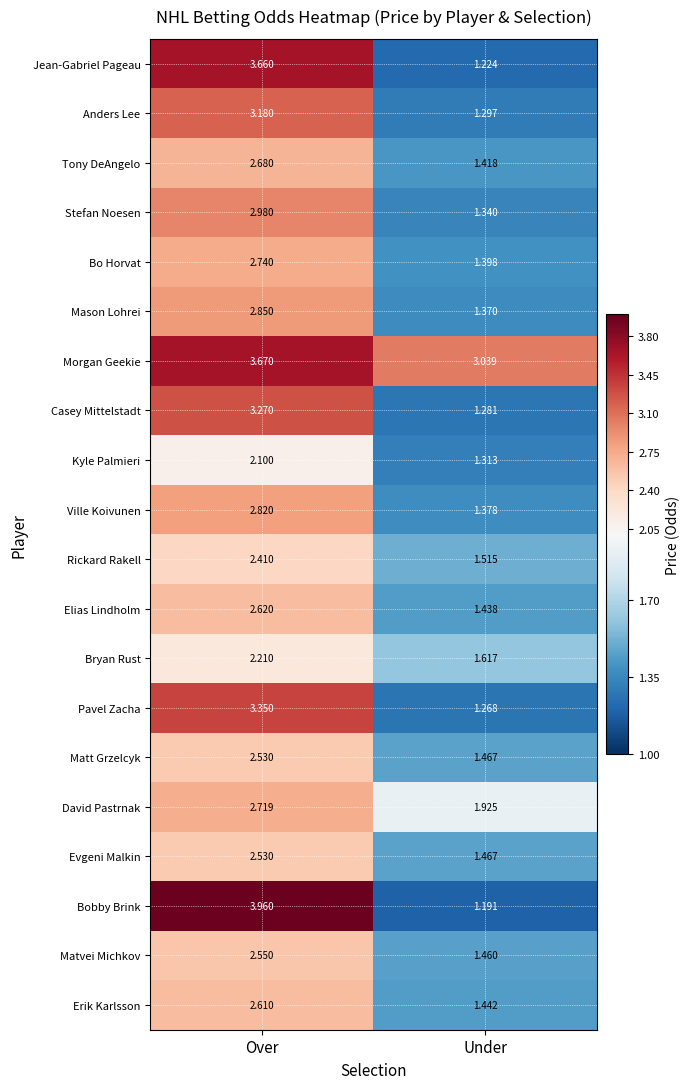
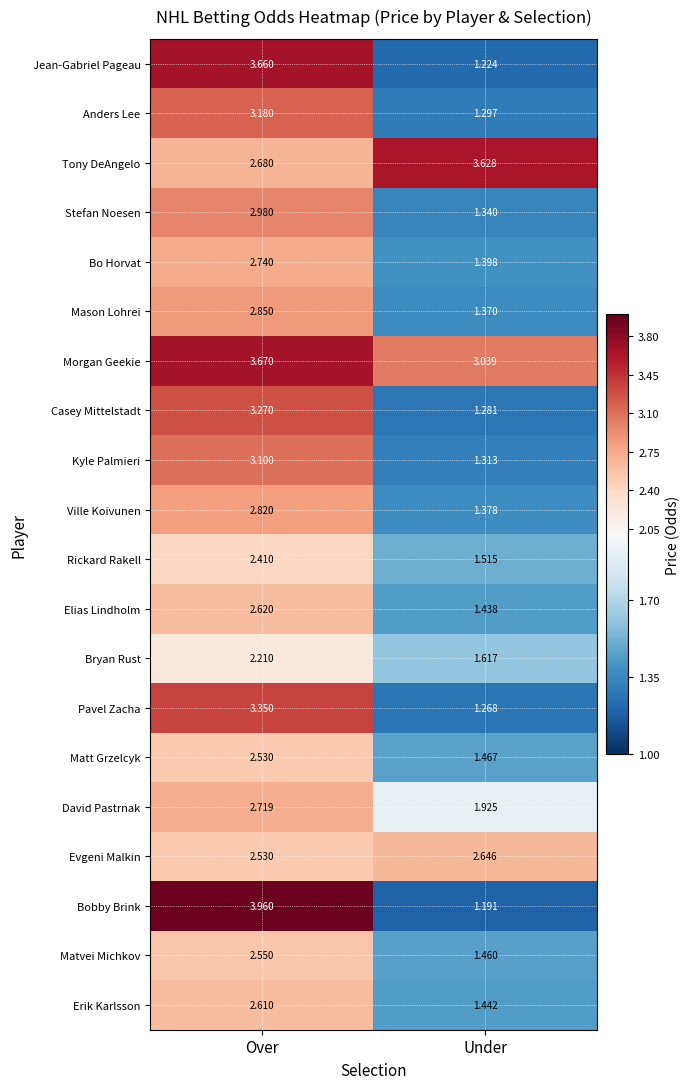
Tony DeAngelo, Under: 1.418 -> 3.628
Kyle Palmieri, Over: 2.100 -> 3.100
Evgeni Malkin, Under: 1.467 -> 2.646
